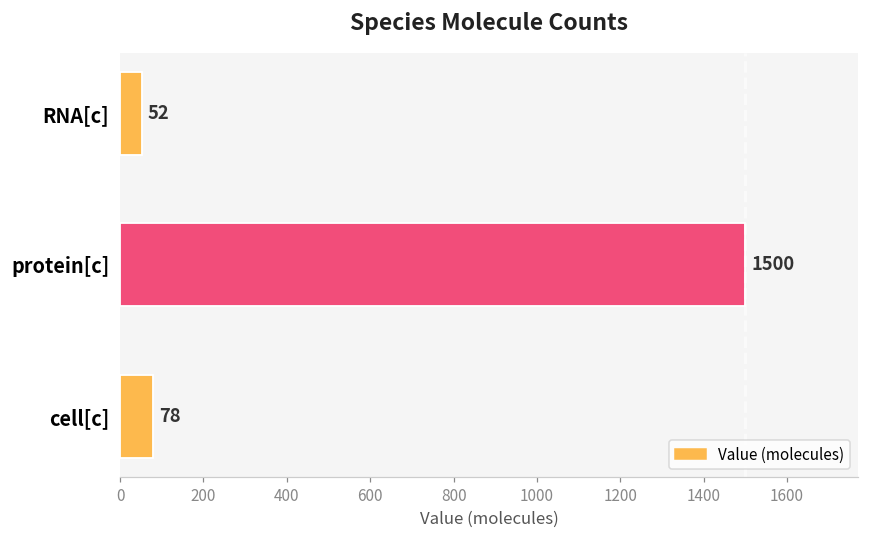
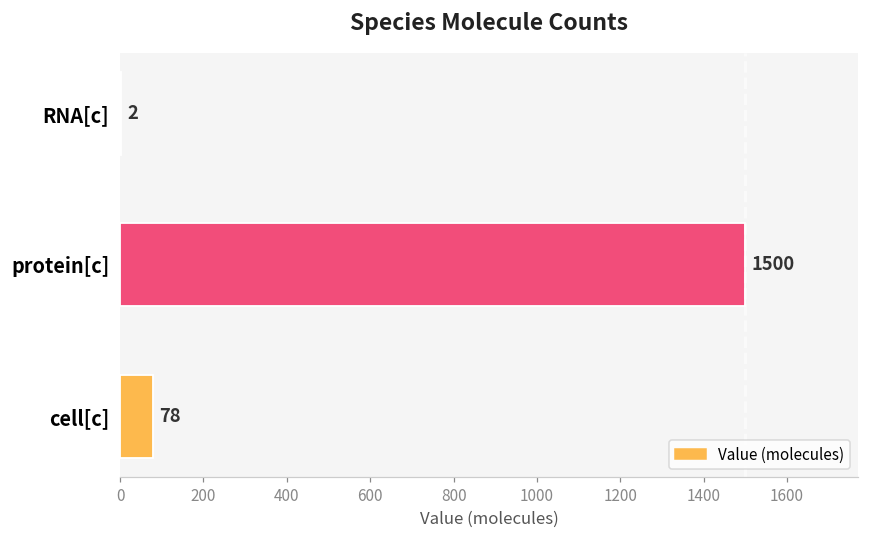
RNA[c]: 52 -> 2
